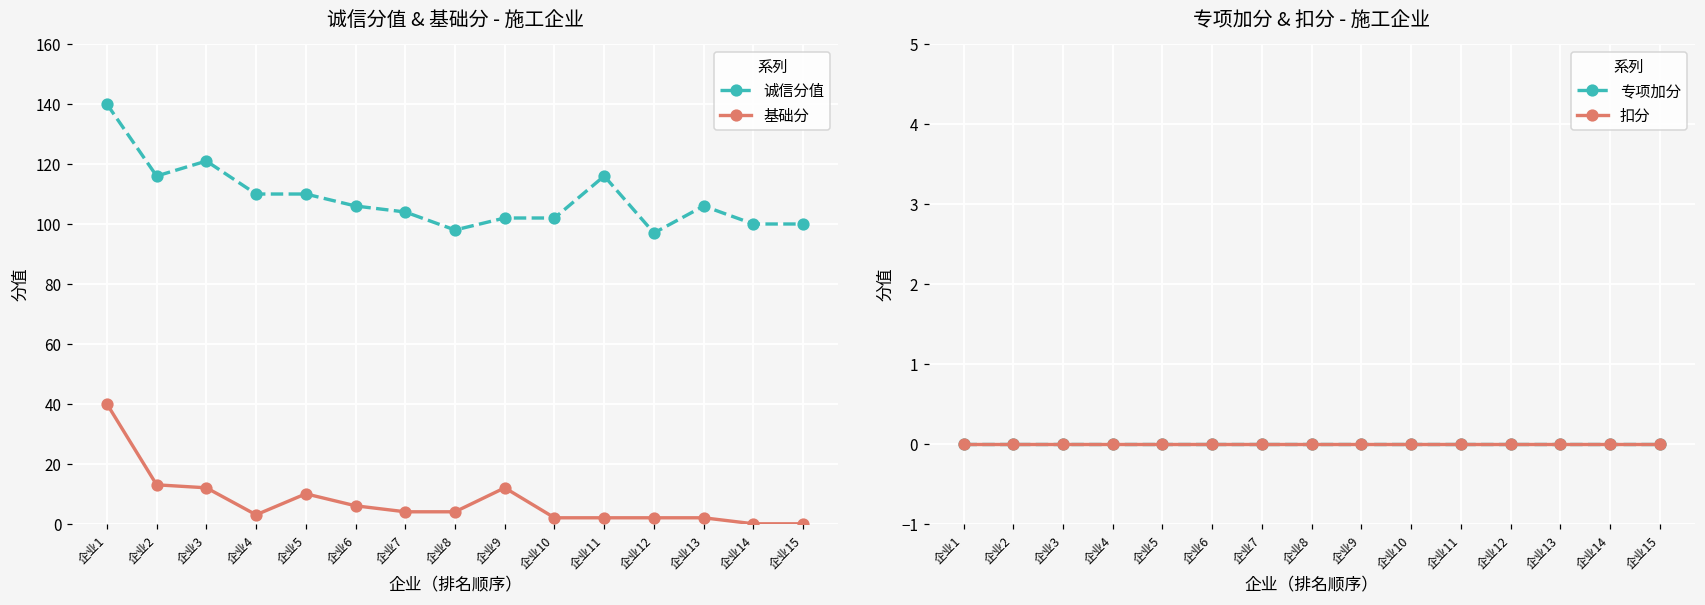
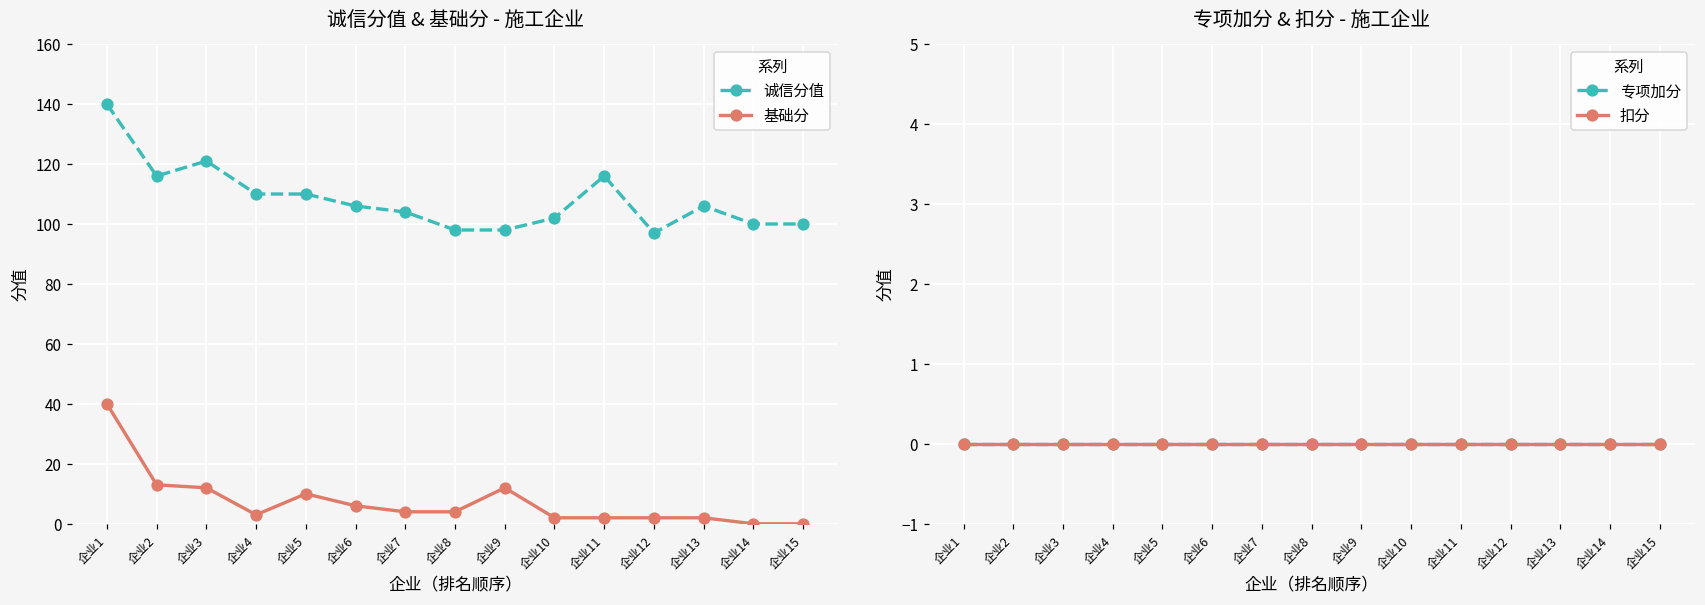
诚信分值 & 基础分 - 施工企业, 诚信分值, 企业9: 102 -> 98
